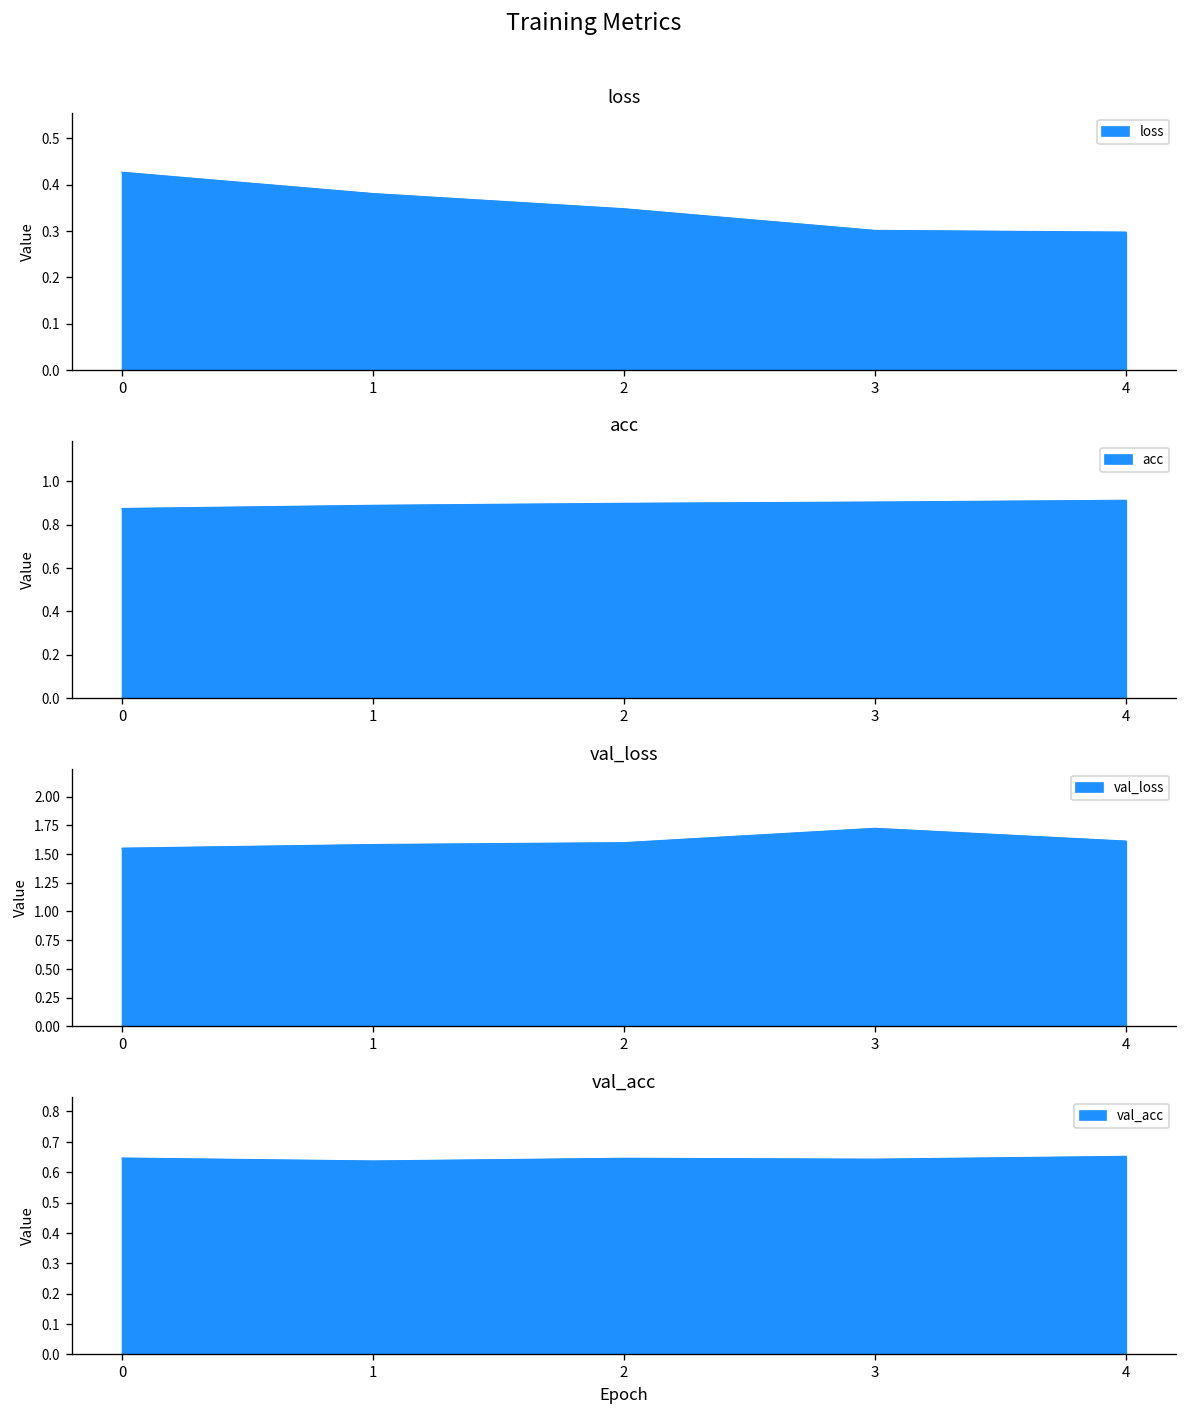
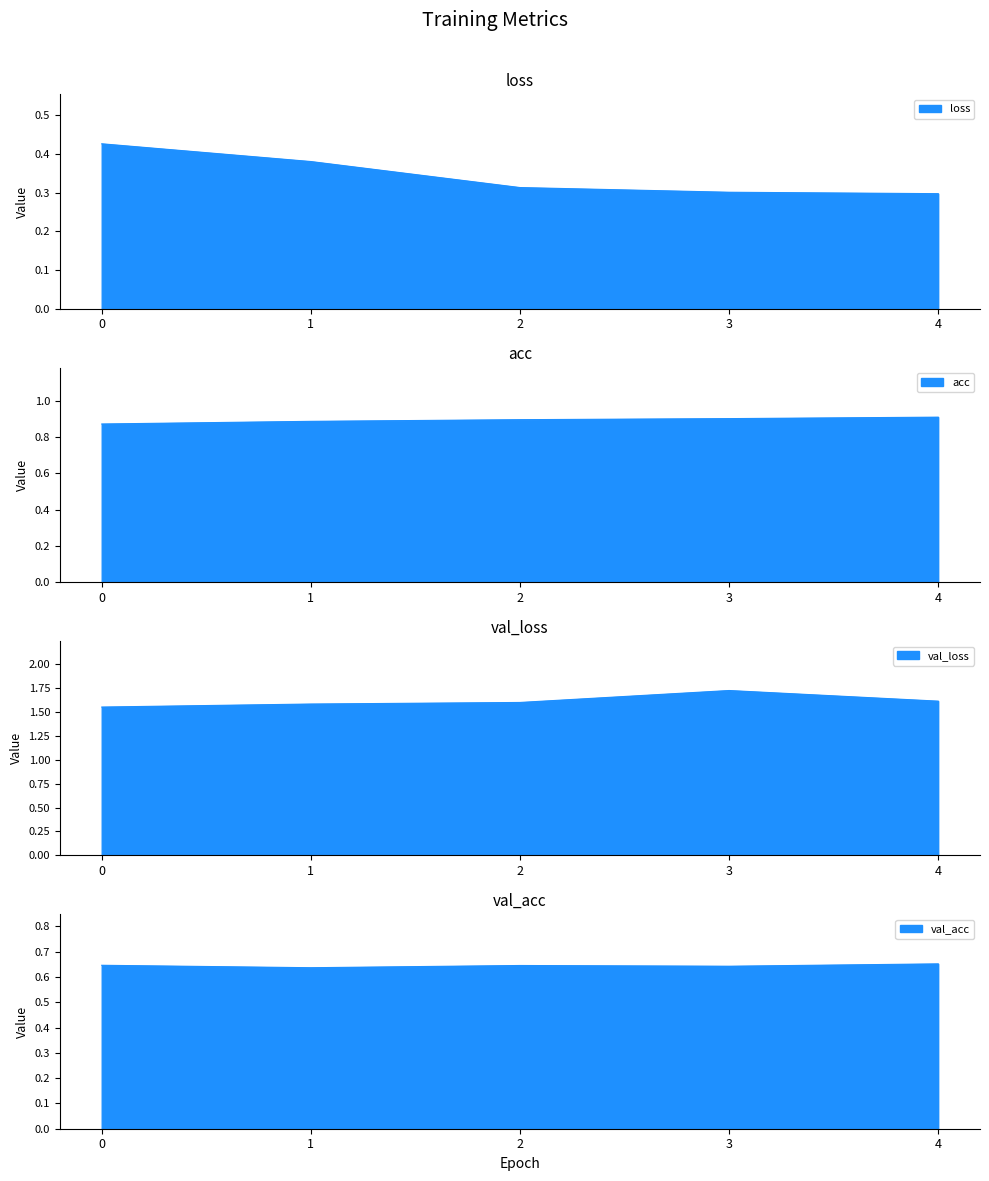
loss, 2: 0.35 -> 0.31
